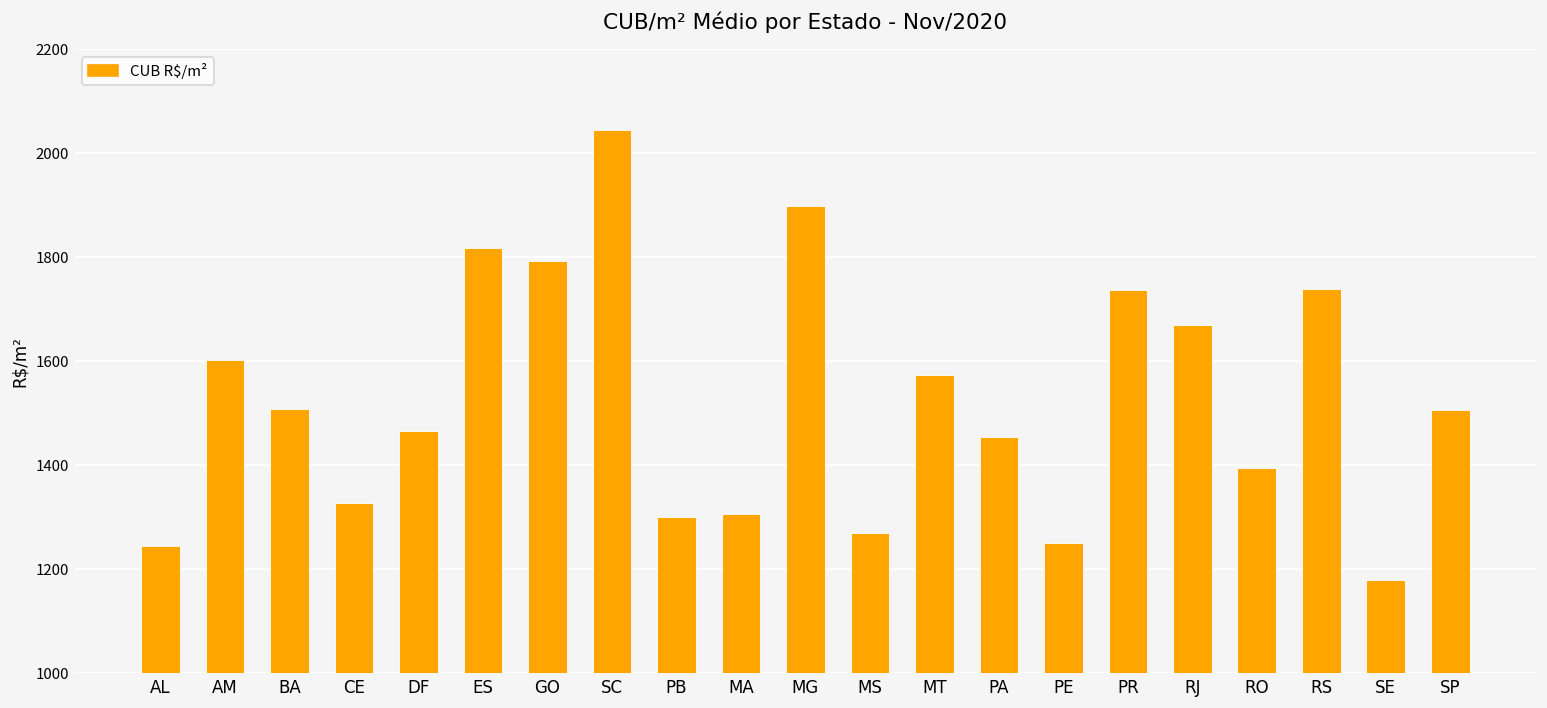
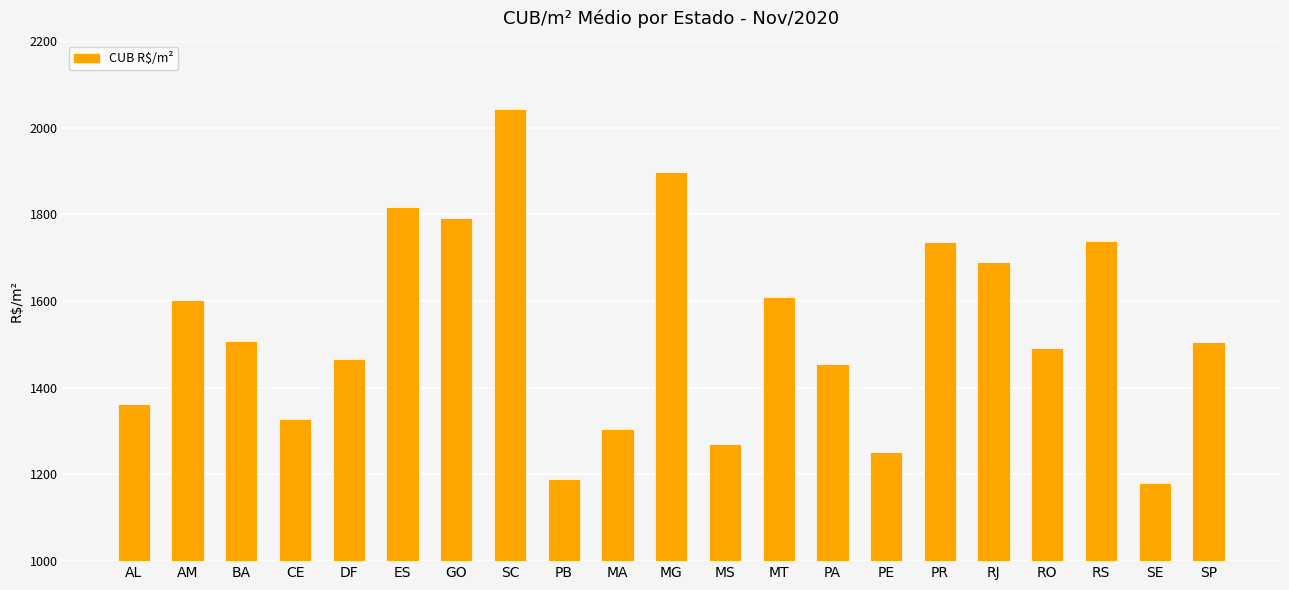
AL: 1250 -> 1360
PB: 1300 -> 1190
MT: 1570 -> 1610
RJ: 1670 -> 1690
RO: 1390 -> 1490
